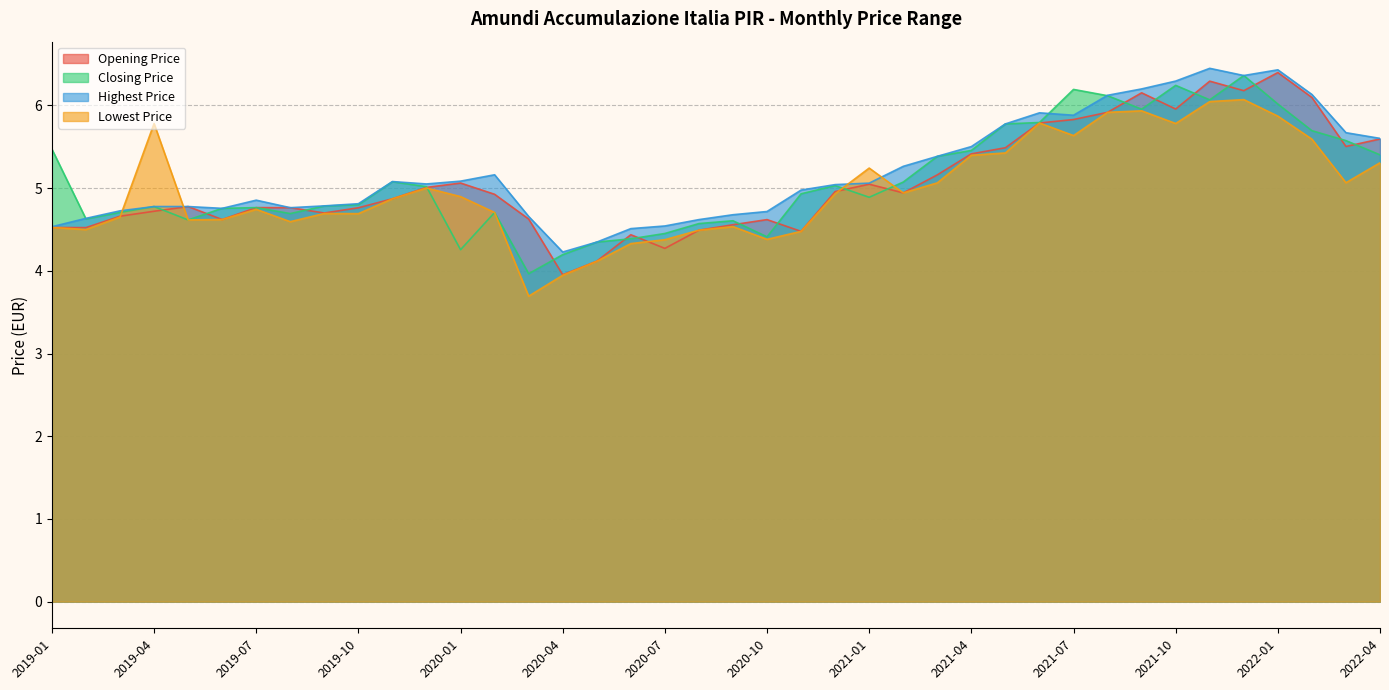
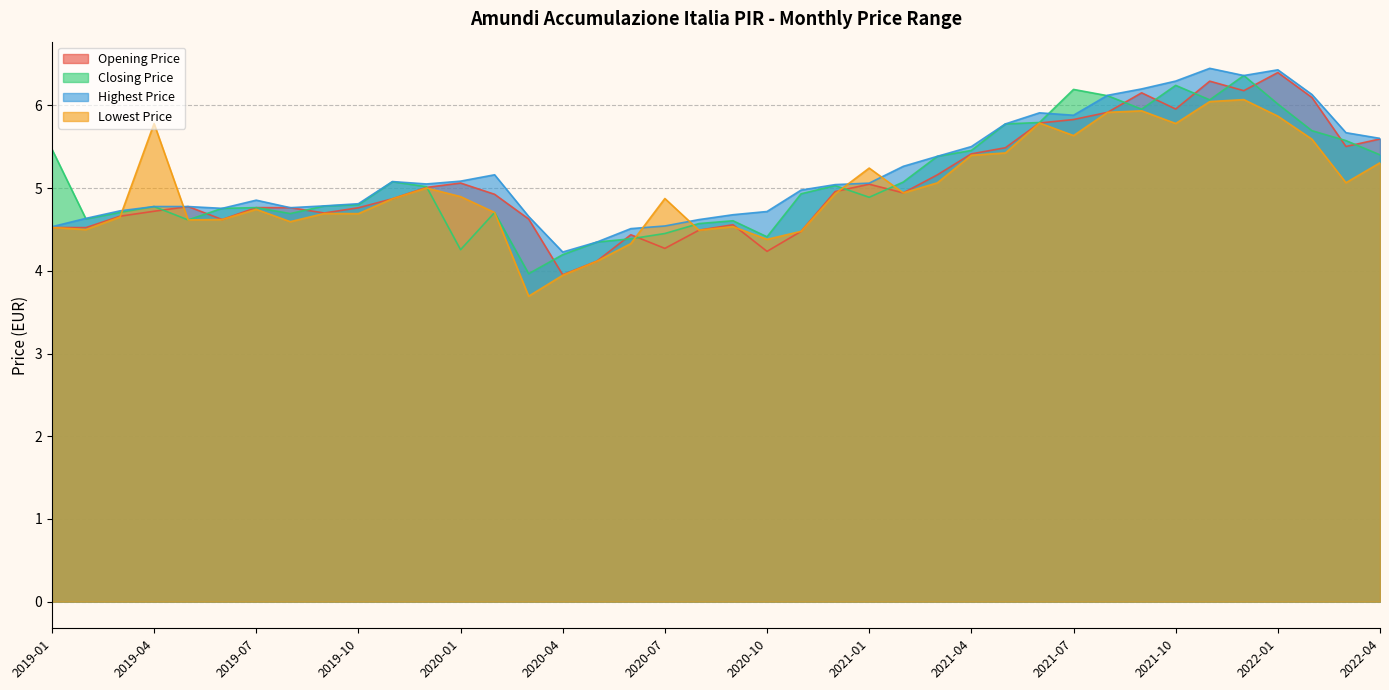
Lowest Price, 2020-07: 4.4 -> 4.9
Opening Price, 2020-10: 4.6 -> 4.2
